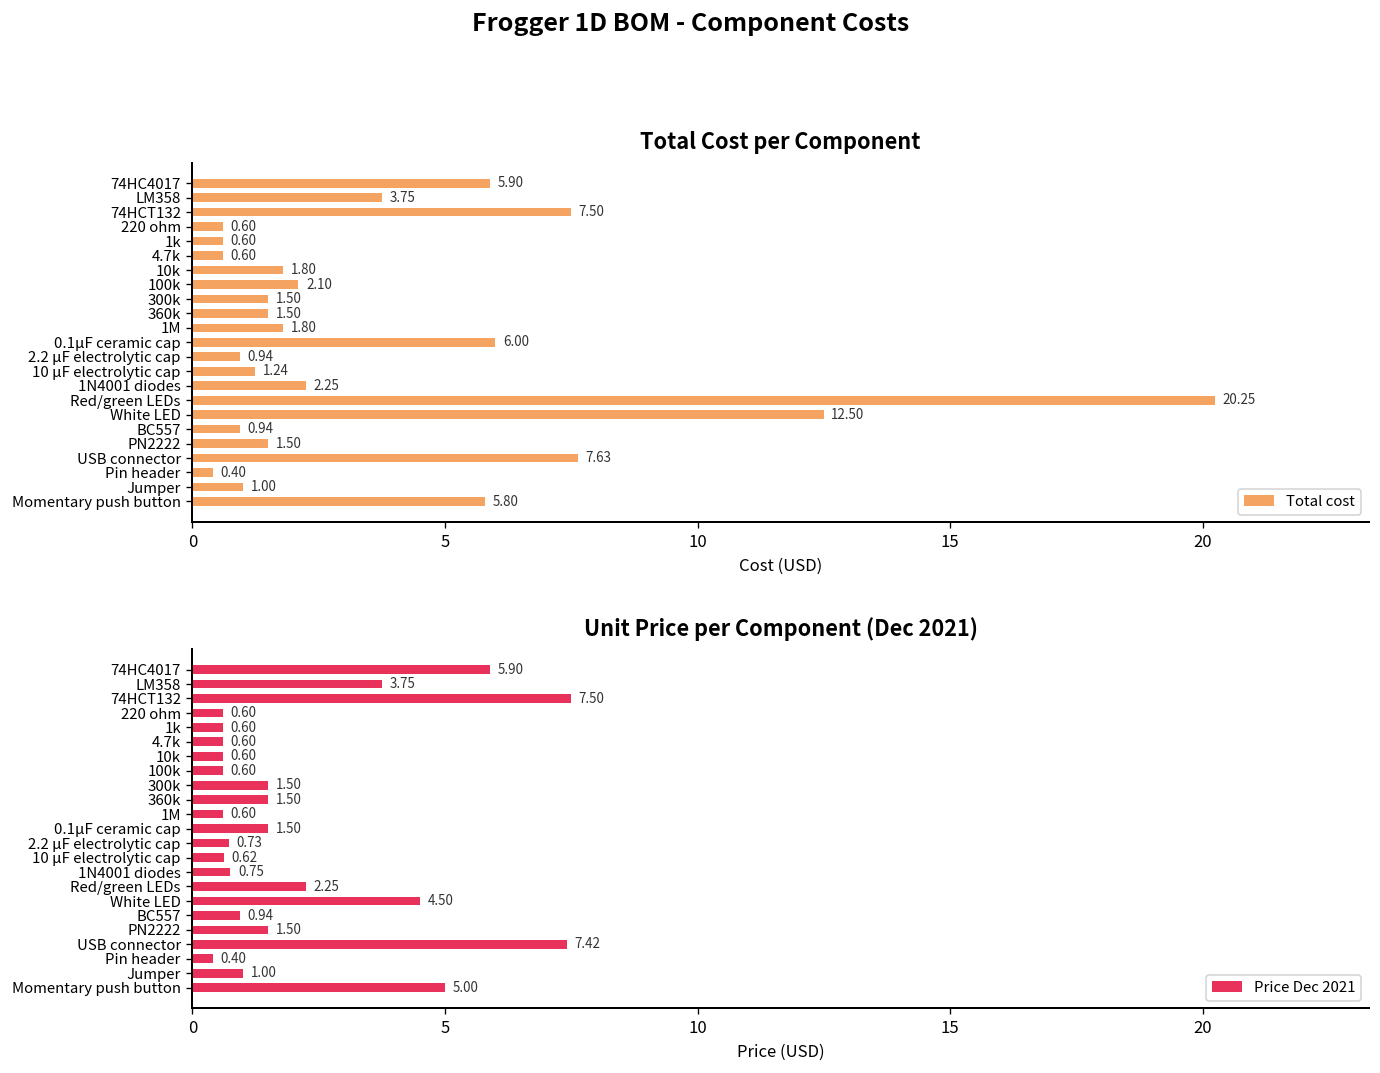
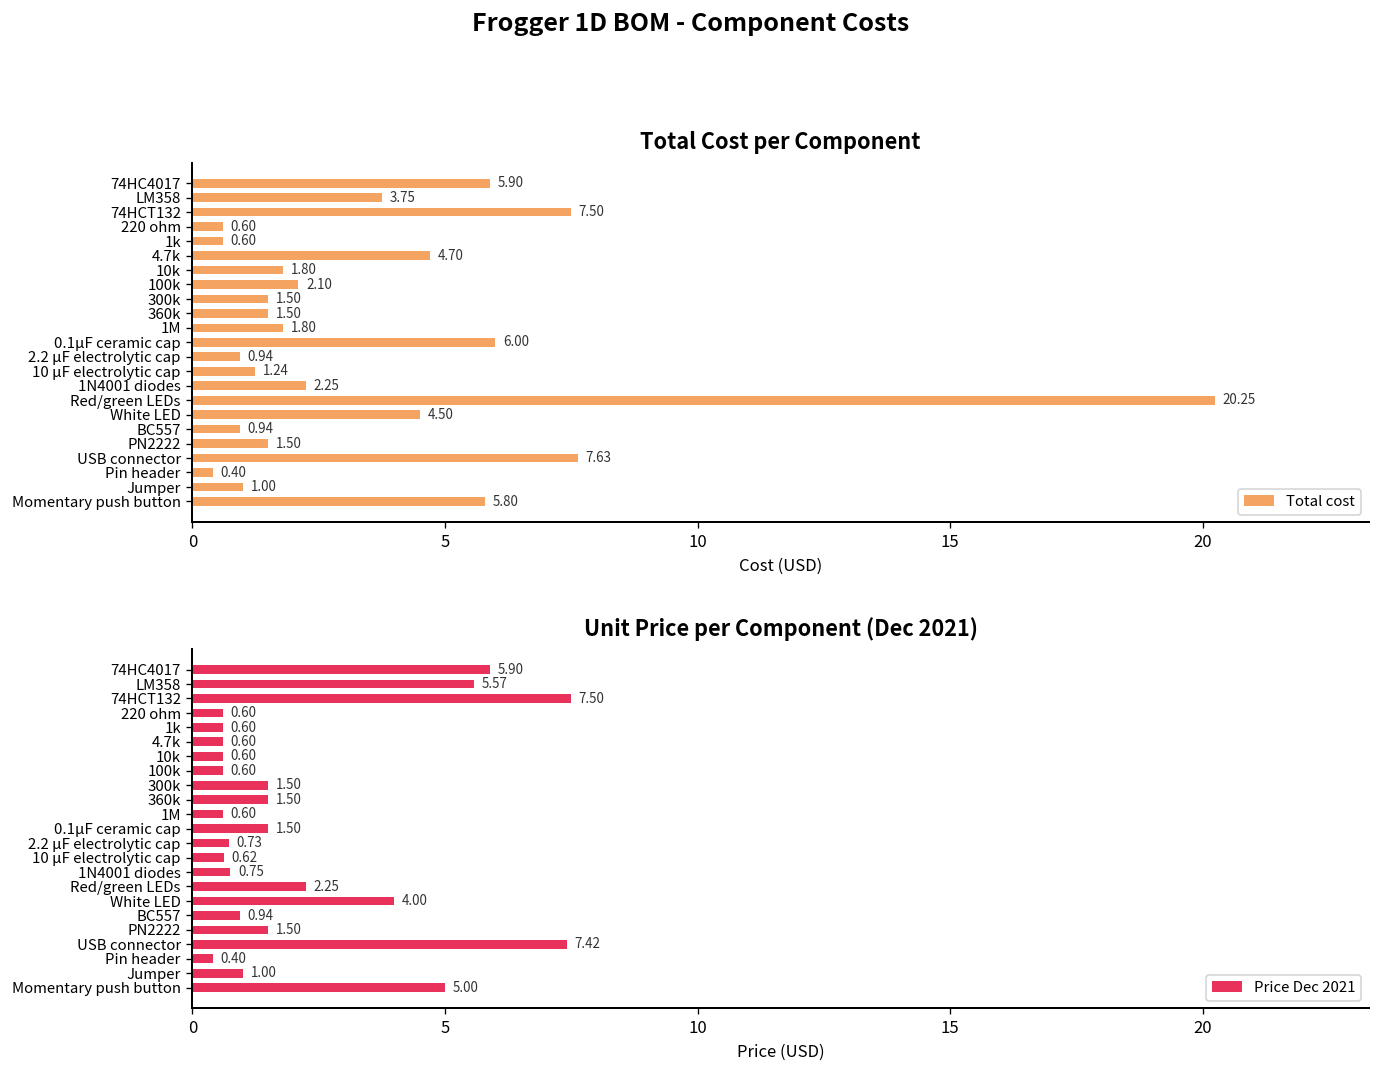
Total Cost per Component, 4.7k: 0.60 -> 4.70
Total Cost per Component, White LED: 12.50 -> 4.50
Unit Price per Component (Dec 2021), LM358: 3.75 -> 5.57
Unit Price per Component (Dec 2021), White LED: 4.50 -> 4.00
